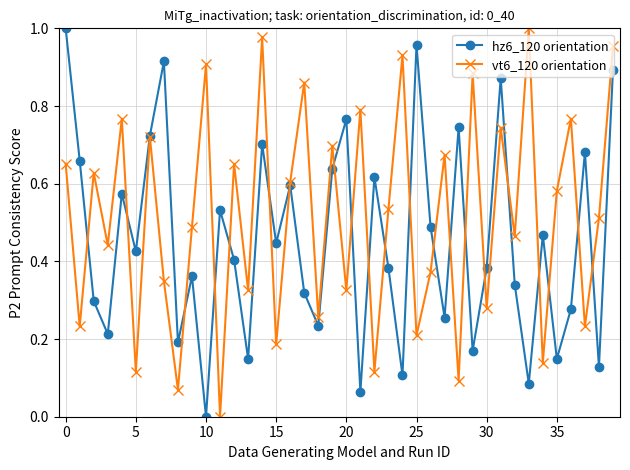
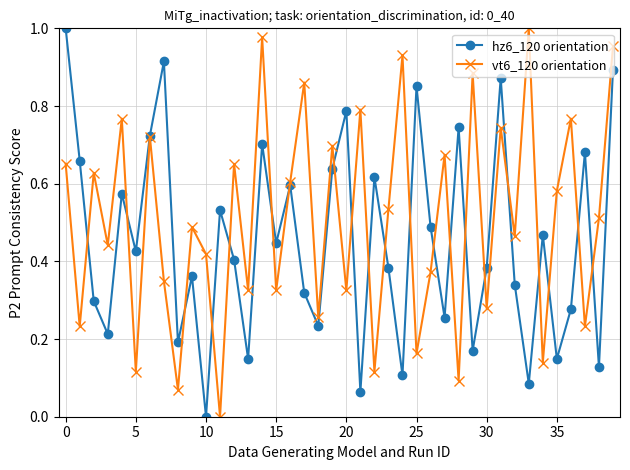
vt6_120 orientation, 10: 0.91 -> 0.42
vt6_120 orientation, 15: 0.19 -> 0.33
hz6_120 orientation, 20: 0.77 -> 0.79
hz6_120 orientation, 25: 0.96 -> 0.85
vt6_120 orientation, 25: 0.21 -> 0.16
